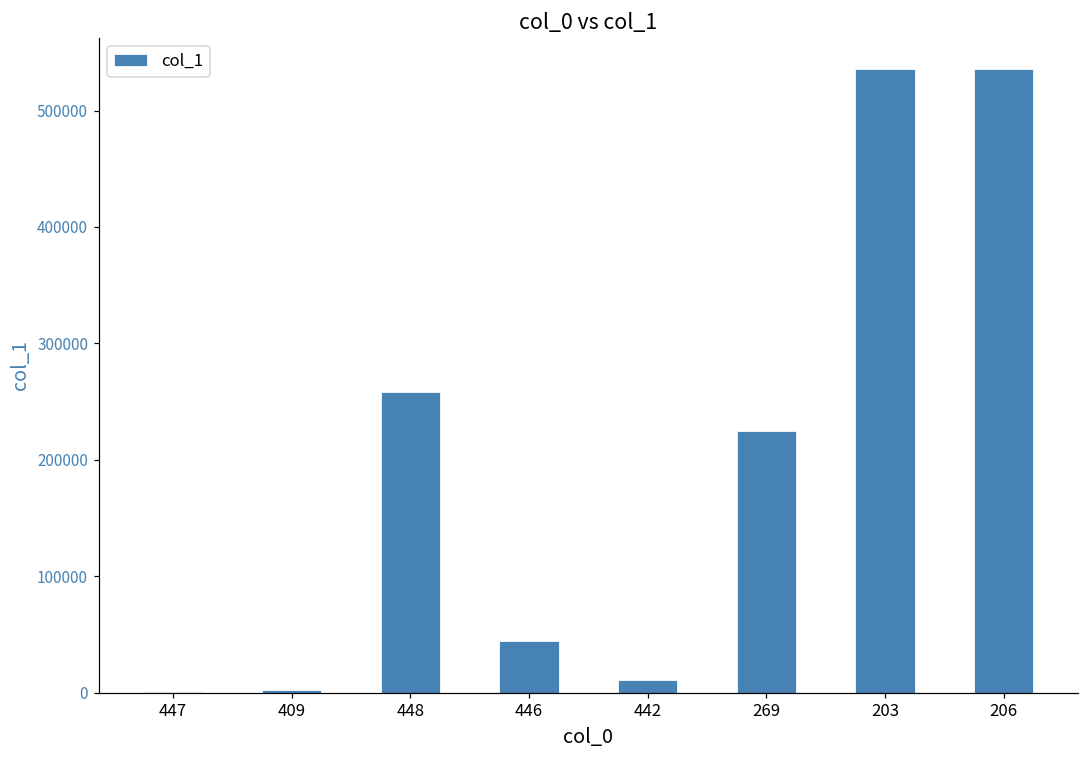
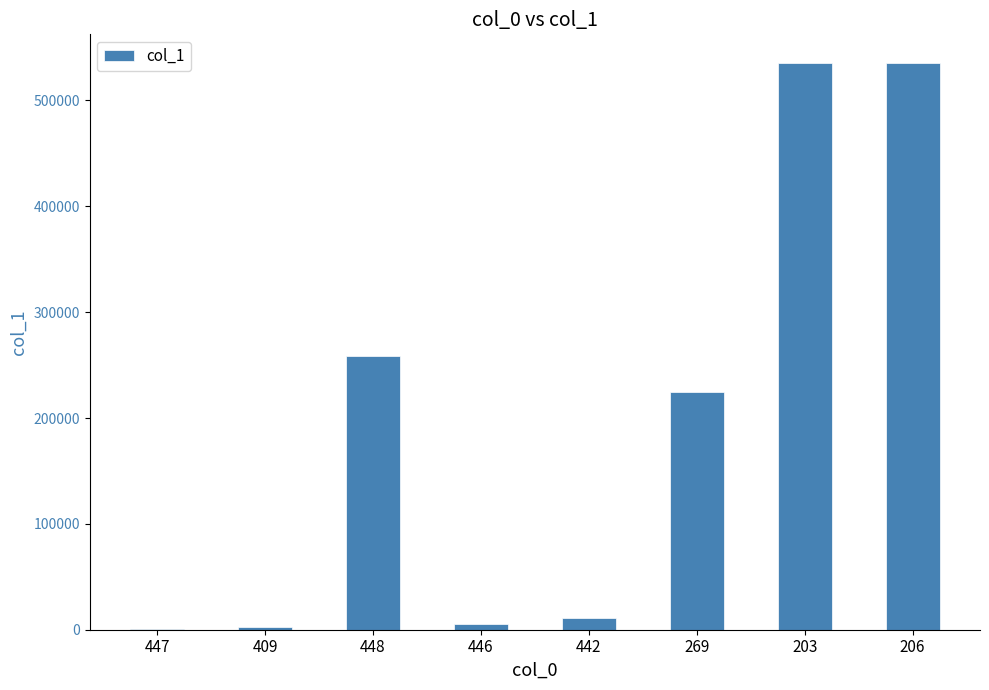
446: 44000 -> 6000
